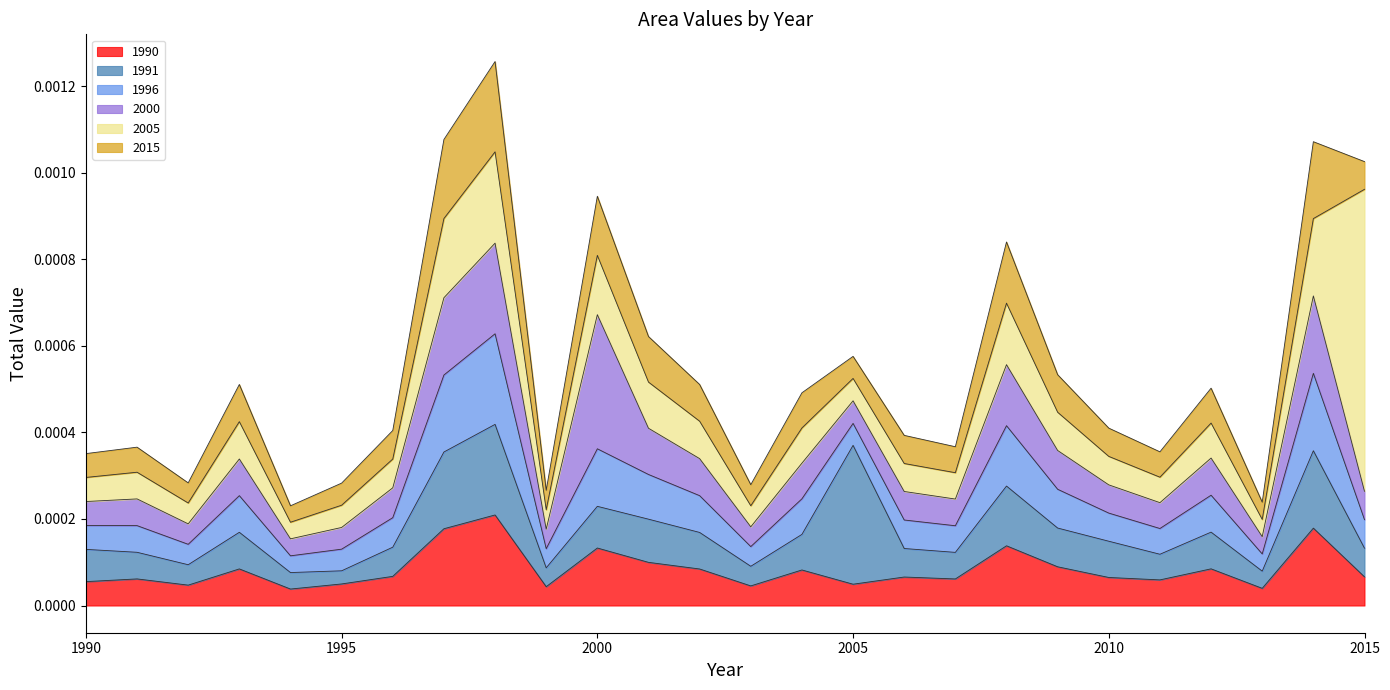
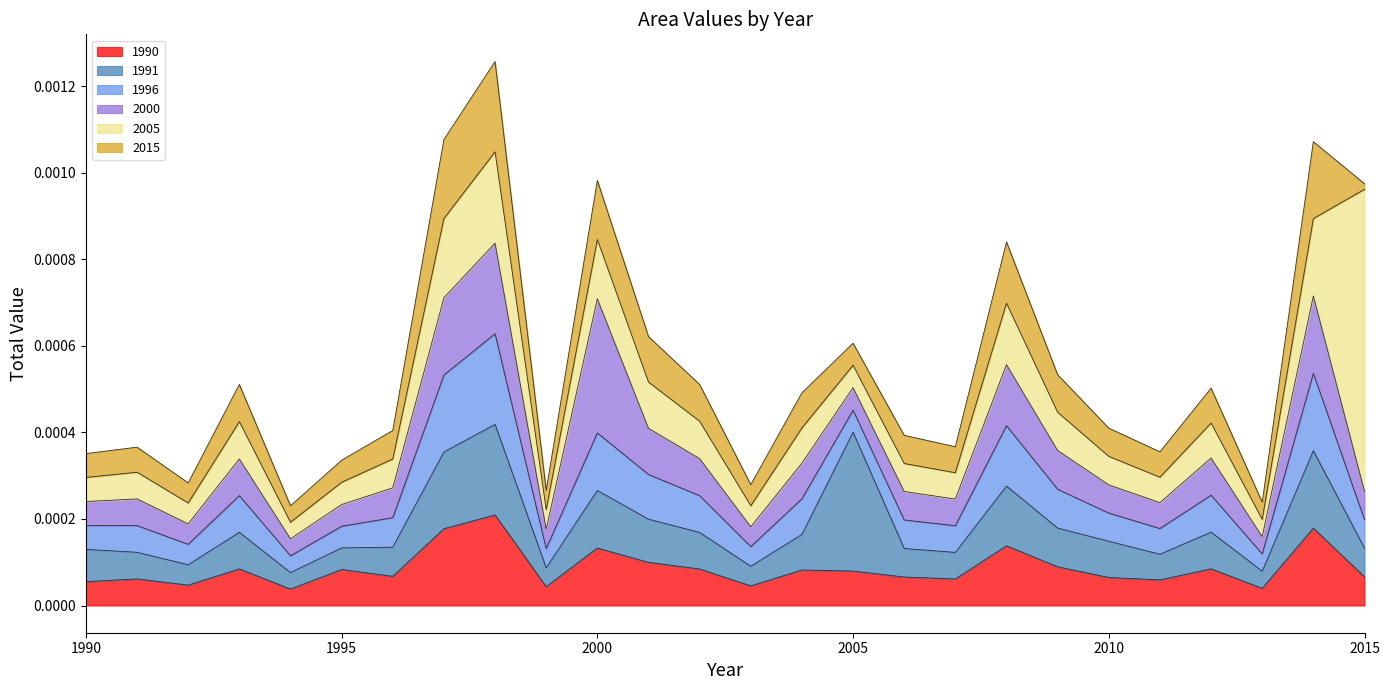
1990, 1995: 0.00005 -> 0.00008
1991, 1995: 0.00003 -> 0.00005
1991, 2000: 0.00010 -> 0.00013
1990, 2005: 0.00005 -> 0.00008
2015, 2015: 0.00006 -> 0.00001
